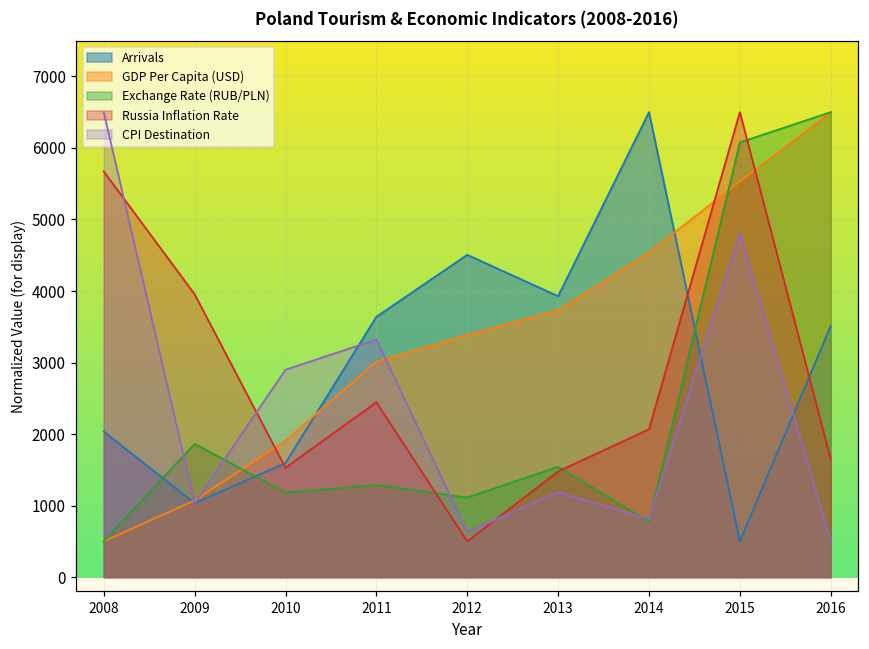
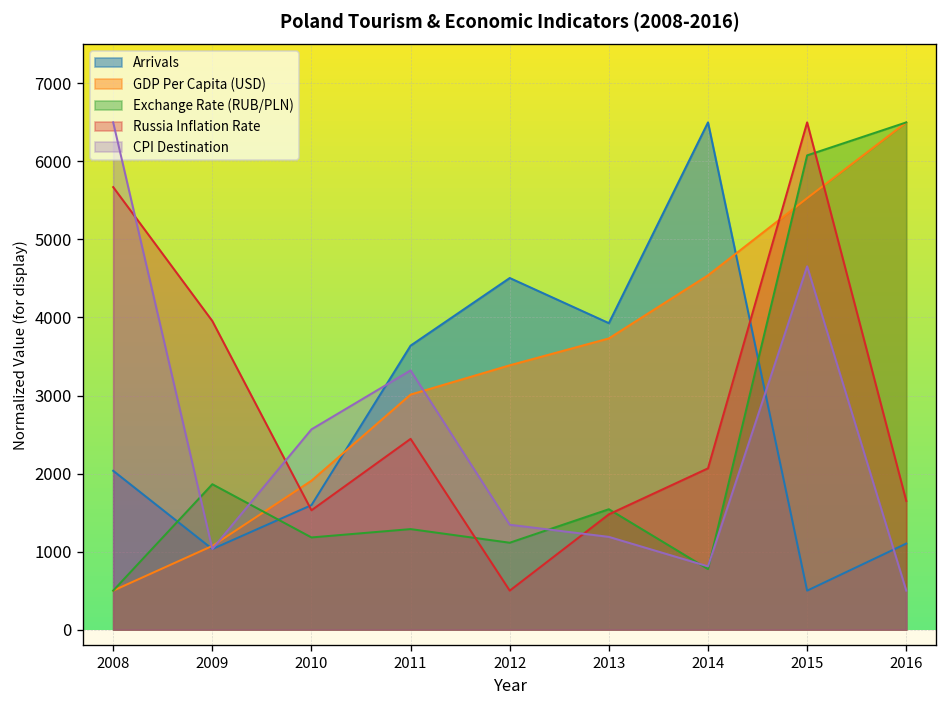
CPI Destination, 2010: 2900 -> 2600
CPI Destination, 2012: 600 -> 1300
CPI Destination, 2015: 4800 -> 4700
Arrivals, 2016: 3500 -> 1100
